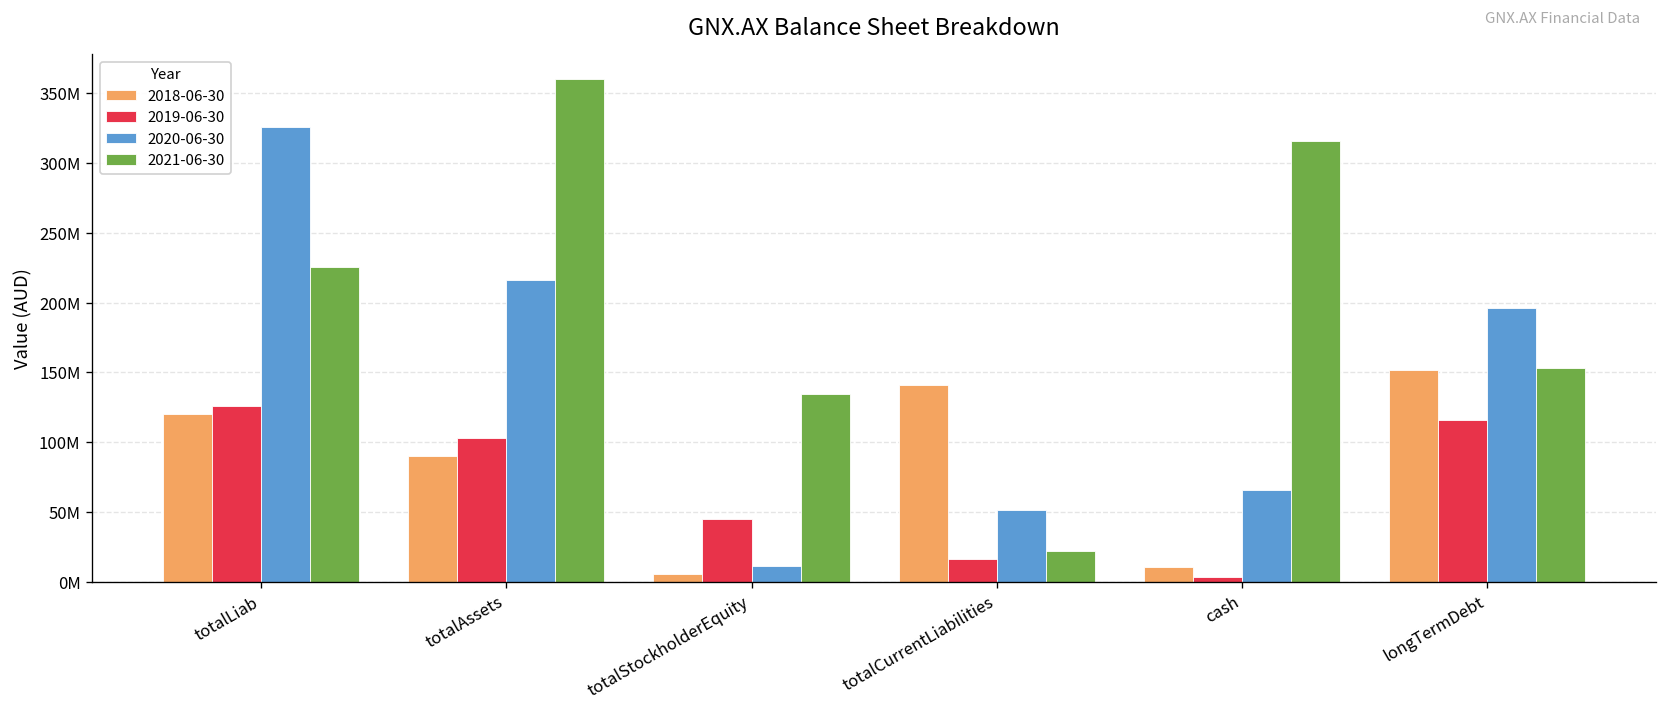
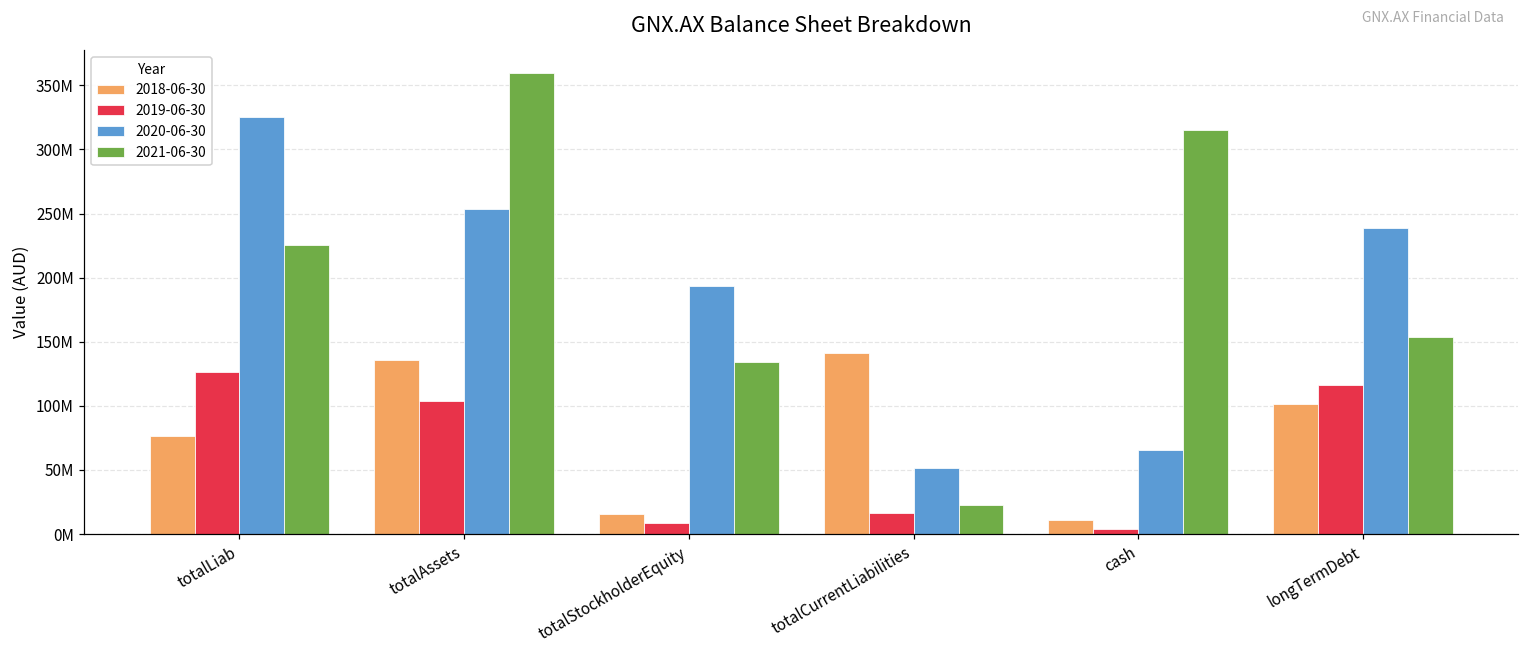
2018-06-30, totalLiab: 120000000 -> 76000000
2018-06-30, totalAssets: 90000000 -> 136000000
2020-06-30, totalAssets: 216000000 -> 254000000
2018-06-30, totalStockholderEquity: 6000000 -> 15000000
2019-06-30, totalStockholderEquity: 45000000 -> 8000000
2020-06-30, totalStockholderEquity: 11000000 -> 193000000
2018-06-30, longTermDebt: 151000000 -> 101000000
2020-06-30, longTermDebt: 196000000 -> 238000000
